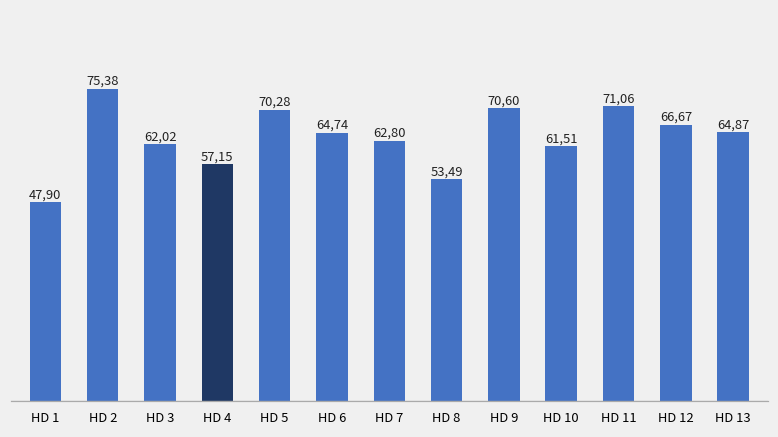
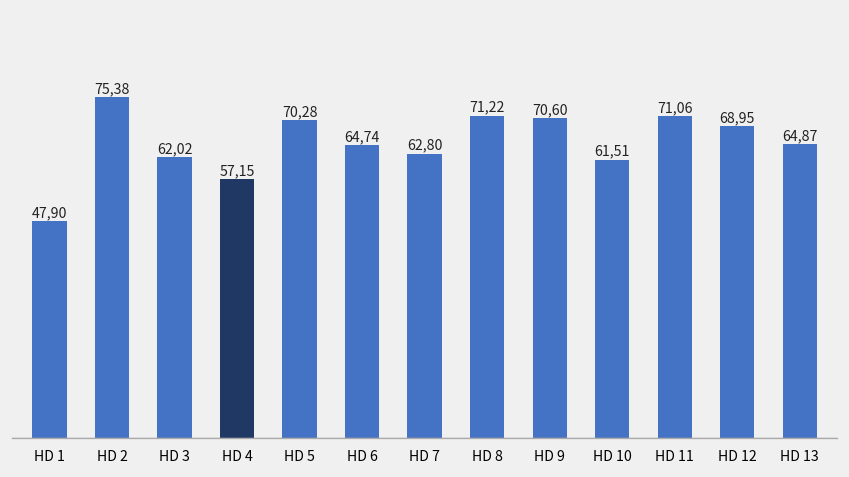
HD 8: 53,49 -> 71,22
HD 12: 66,67 -> 68,95
